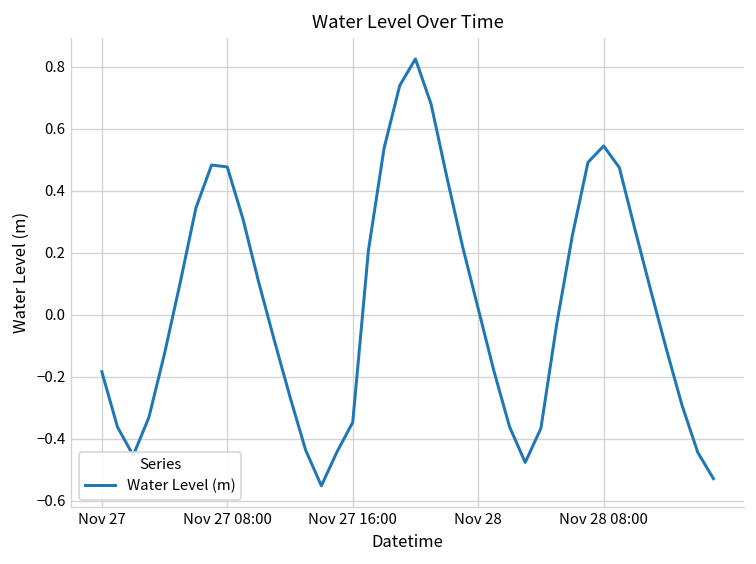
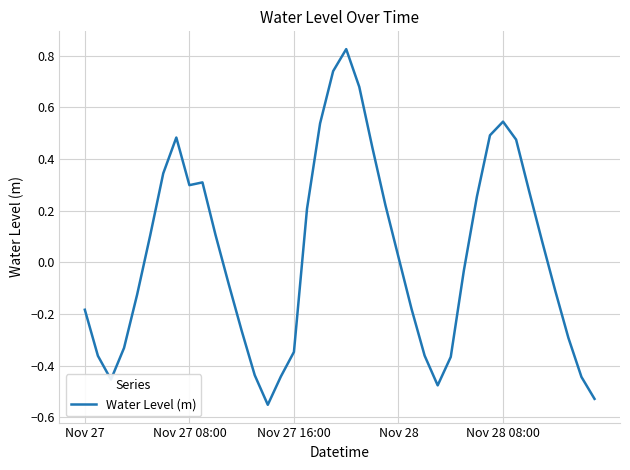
Nov 27 08:00: 0.48 -> 0.30
